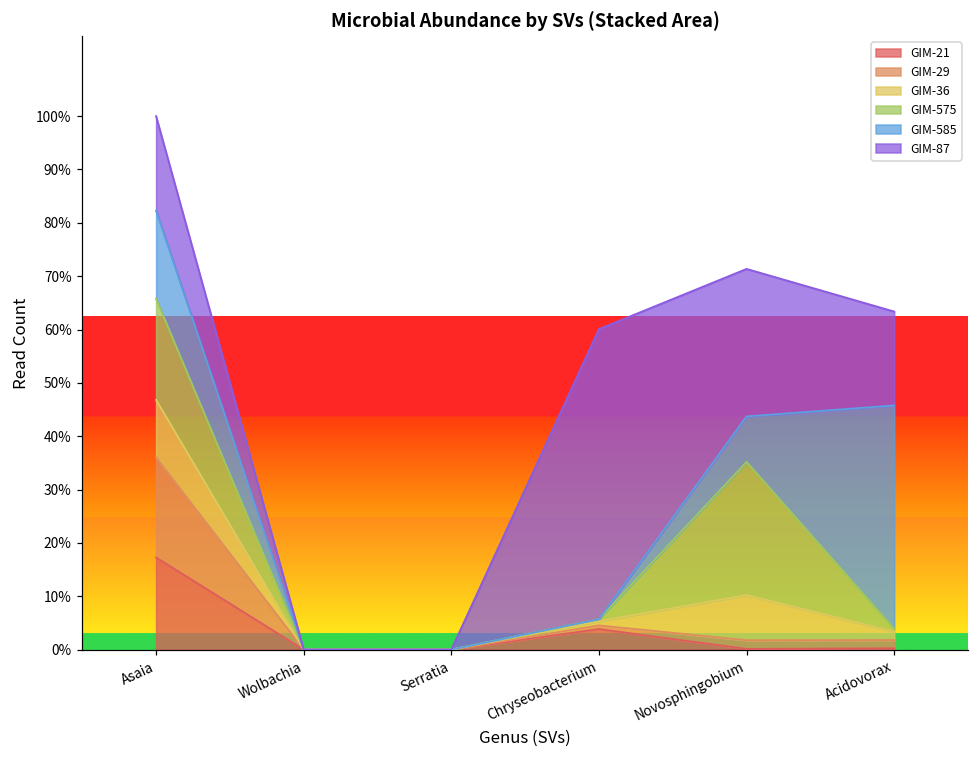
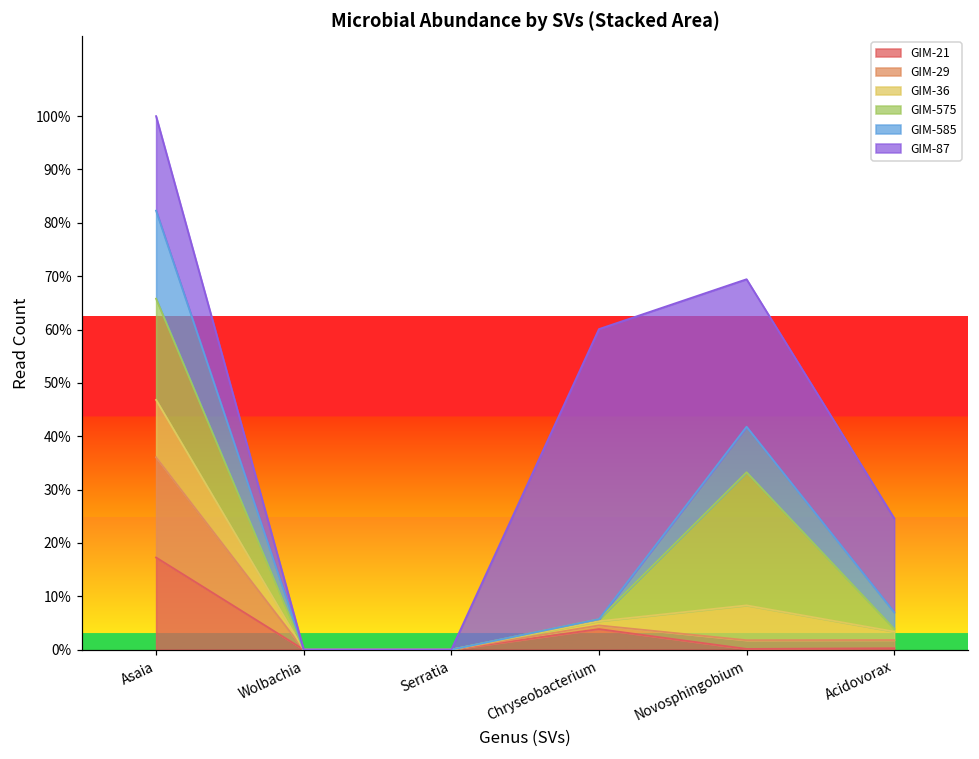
GIM-36, Novosphingobium: 8% -> 7%
GIM-585, Acidovorax: 42% -> 3%
